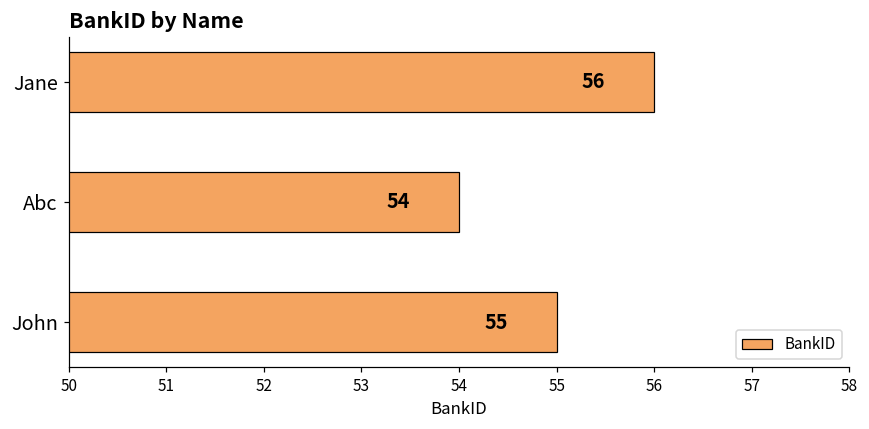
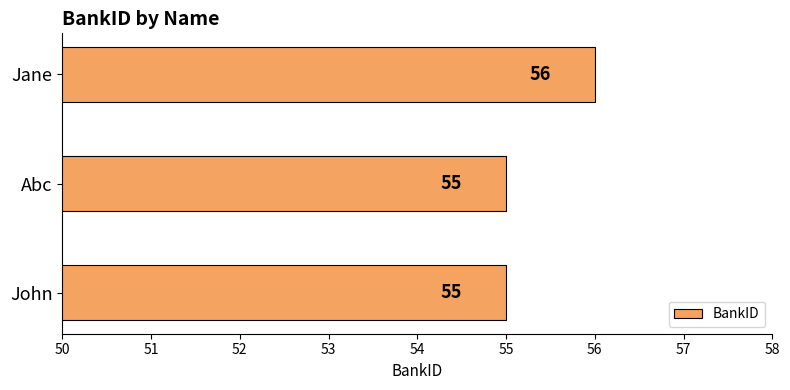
Abc: 54 -> 55
